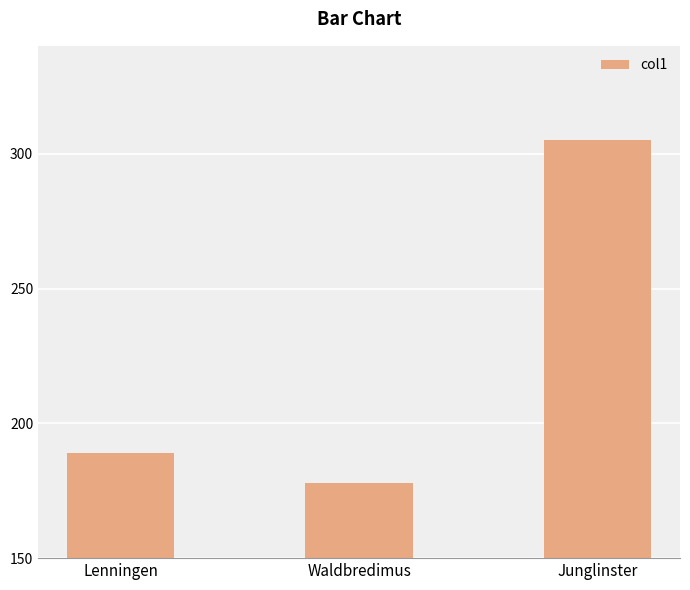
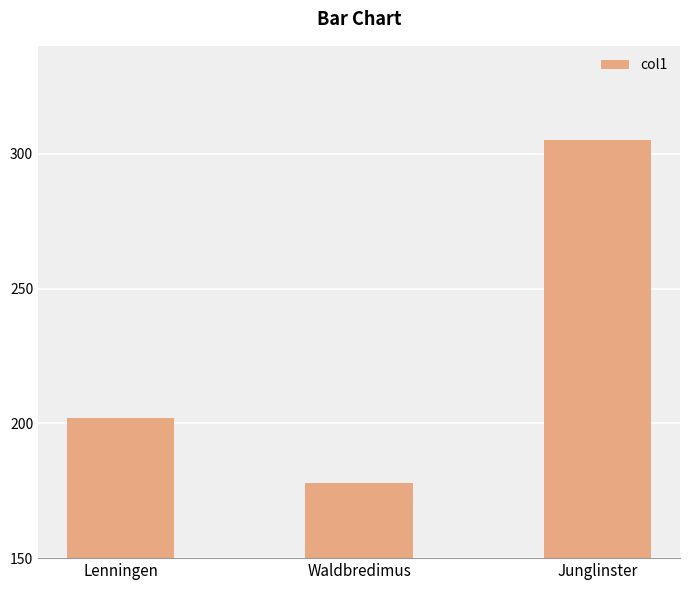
Lenningen: 189 -> 202
